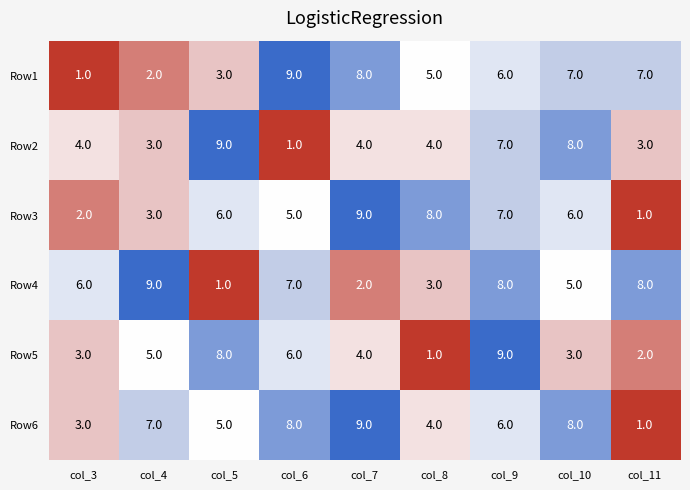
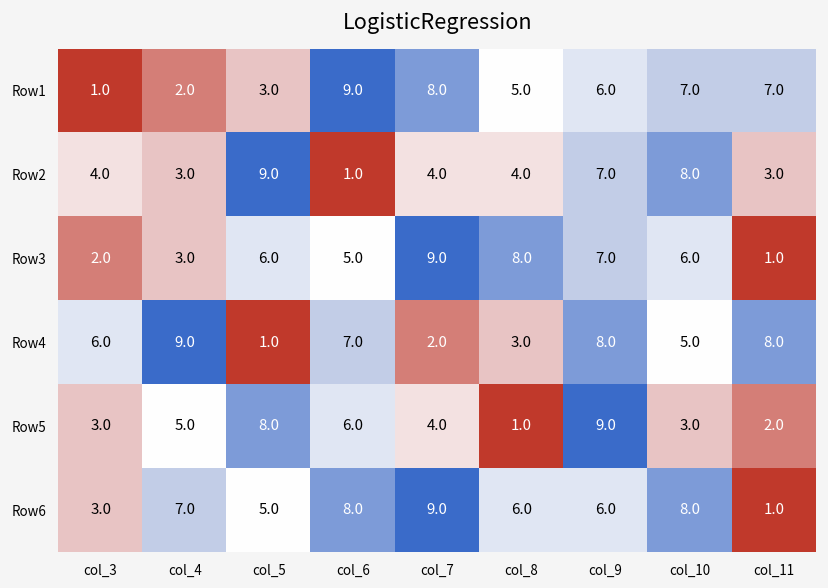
Row6, col_8: 4.0 -> 6.0
